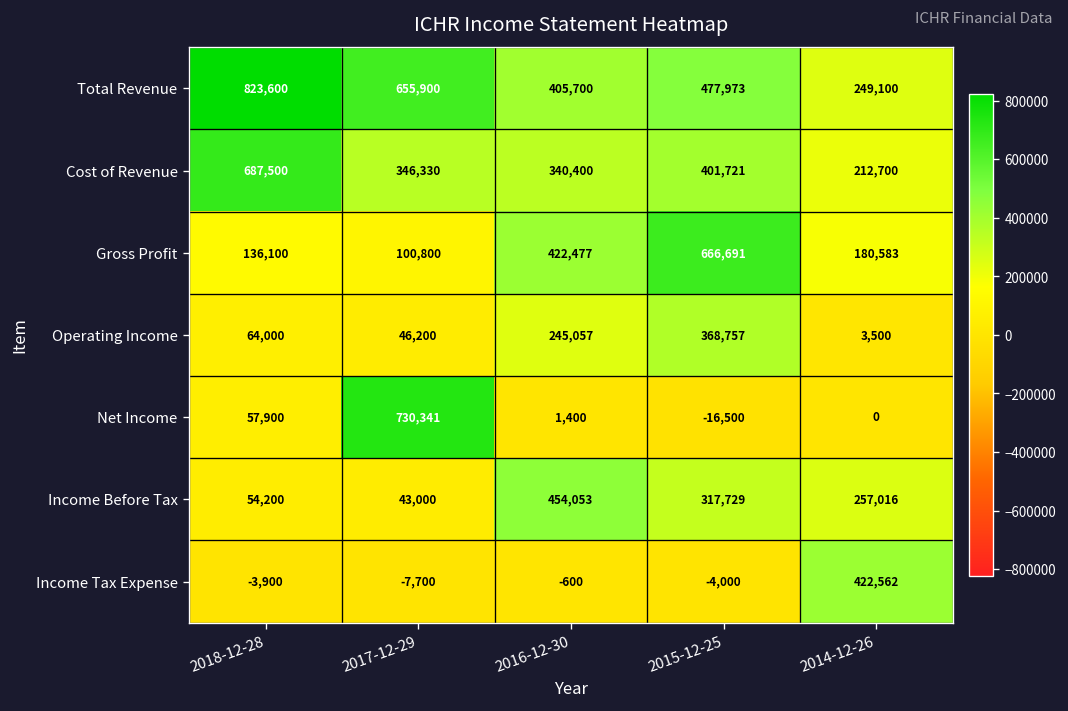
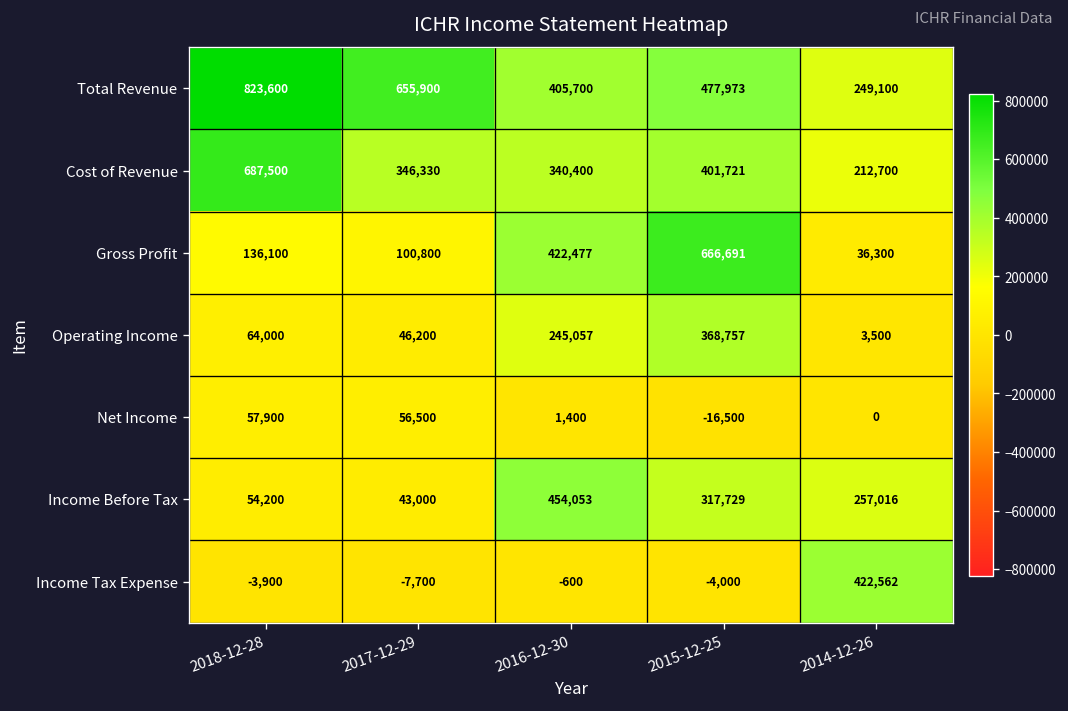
Gross Profit, 2014-12-26: 180,583 -> 36,300
Net Income, 2017-12-29: 730,341 -> 56,500
